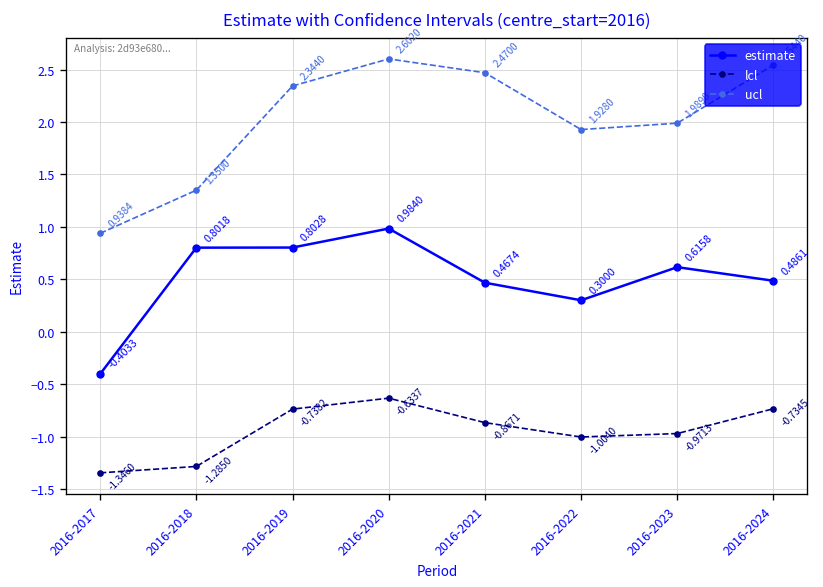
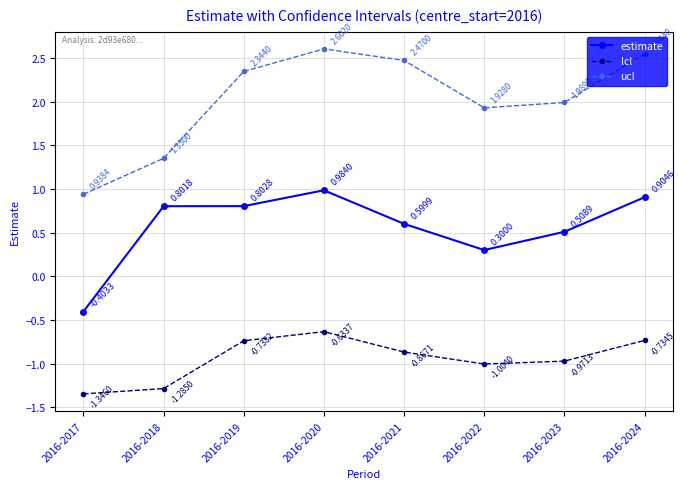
estimate, 2016-2021: 0.4674 -> 0.5999
estimate, 2016-2023: 0.6158 -> 0.5089
estimate, 2016-2024: 0.4861 -> 0.9046
